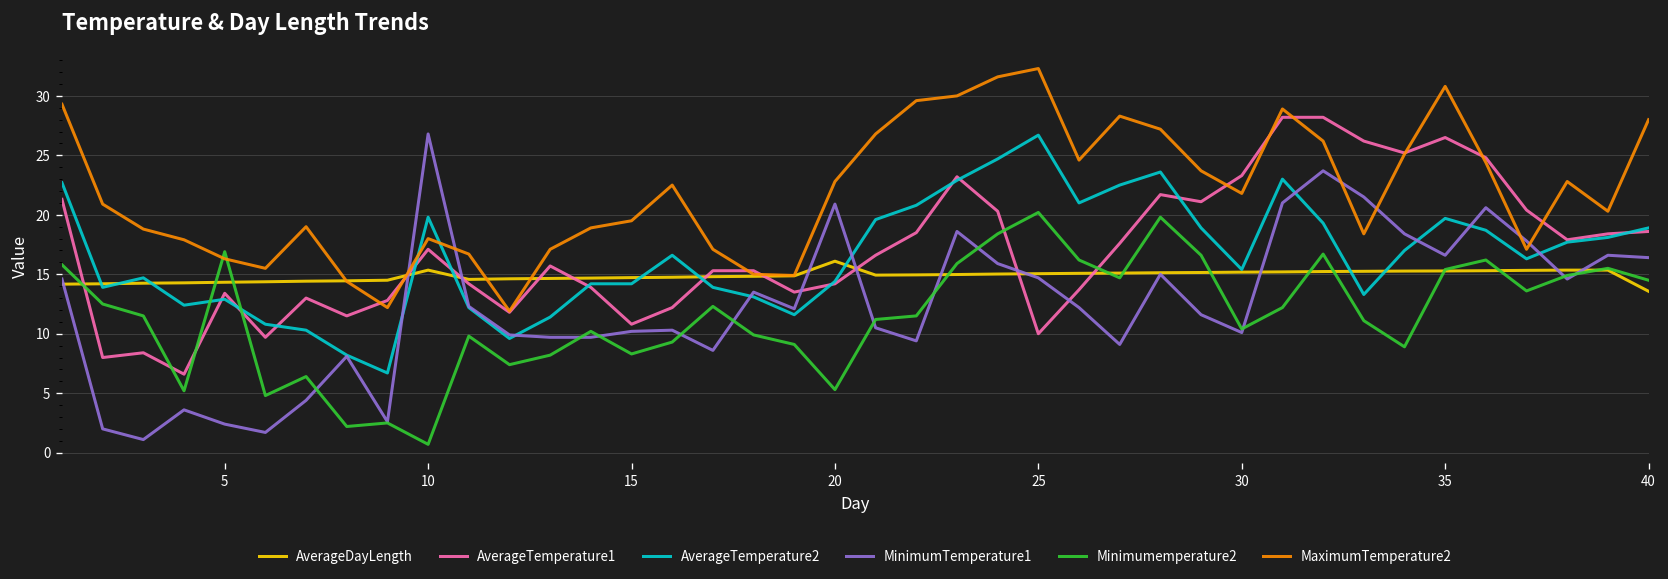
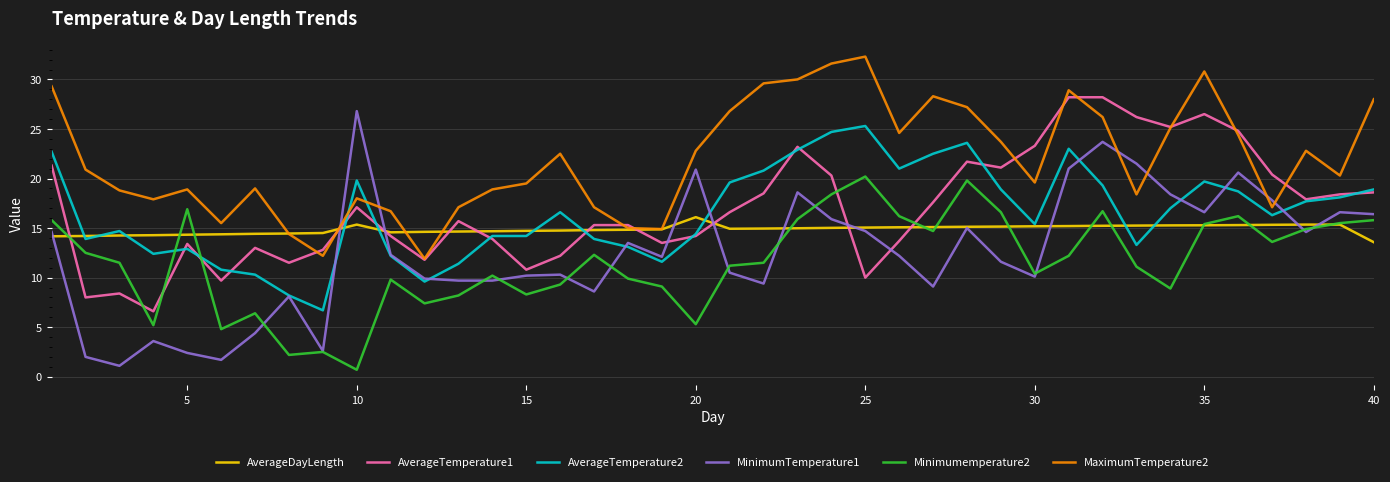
MaximumTemperature2, 5: 16 -> 19
AverageTemperature2, 25: 27 -> 25
MaximumTemperature2, 30: 22 -> 20
Minimumemperature2, 40: 15 -> 16
